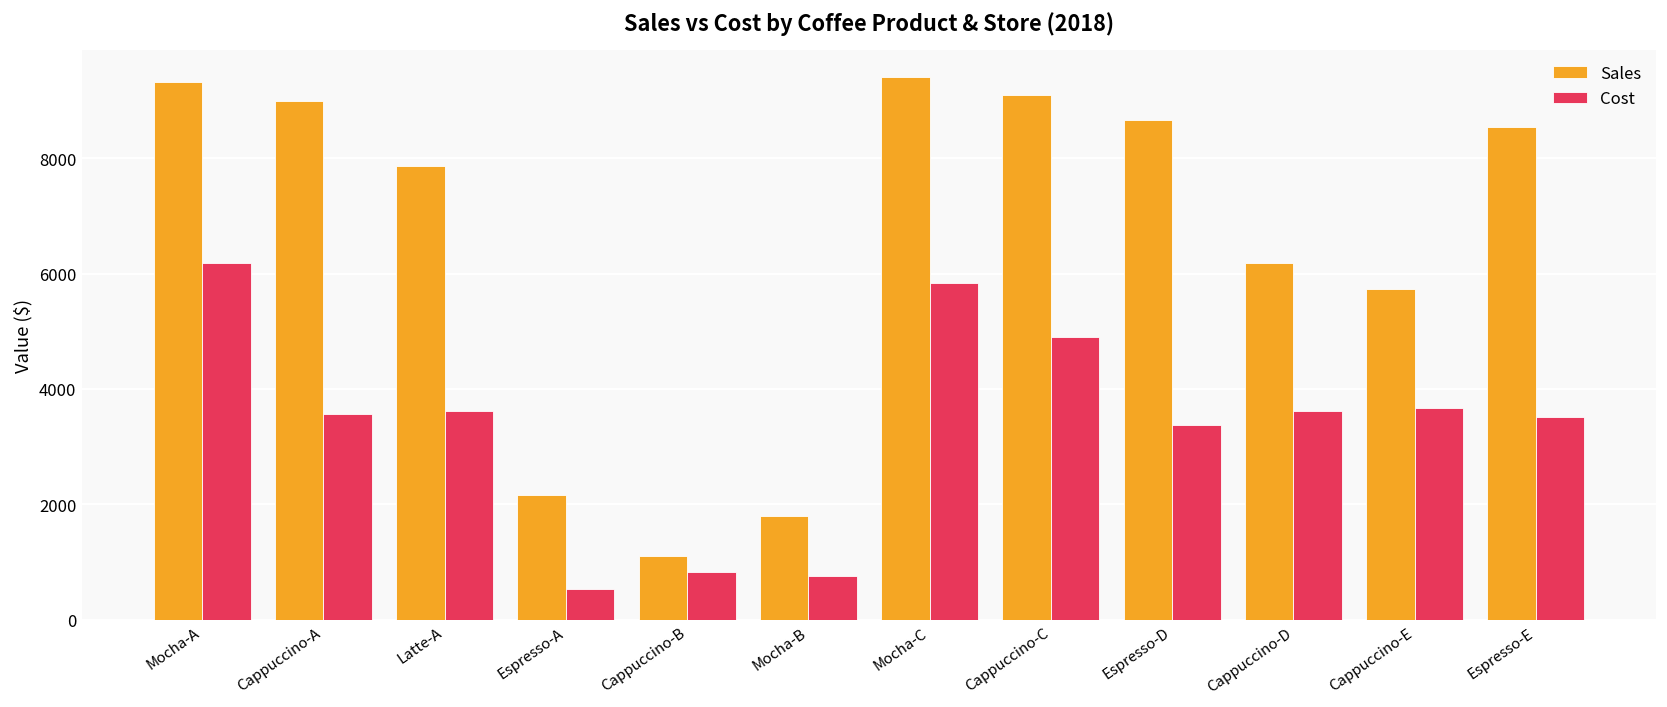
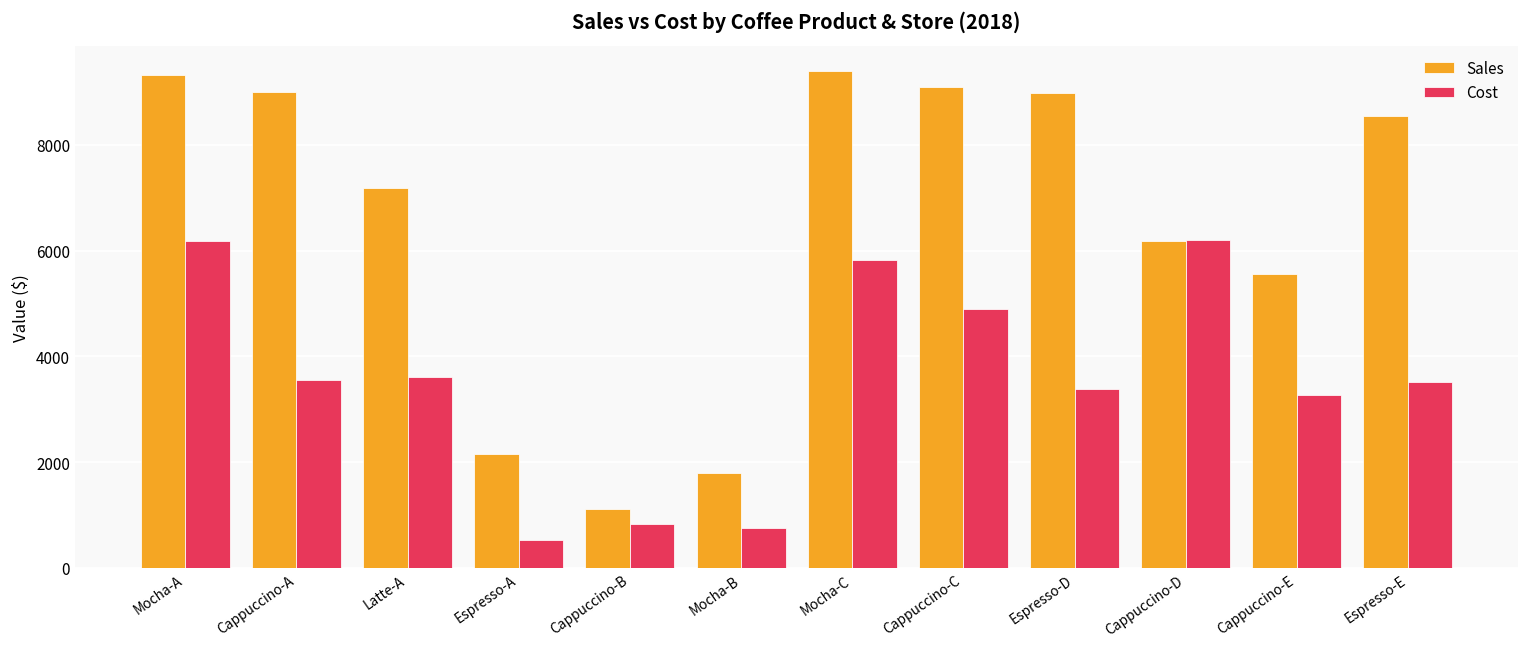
Sales, Latte-A: 7900 -> 7200
Sales, Espresso-D: 8700 -> 9000
Cost, Cappuccino-D: 3600 -> 6200
Sales, Cappuccino-E: 5700 -> 5600
Cost, Cappuccino-E: 3700 -> 3300
